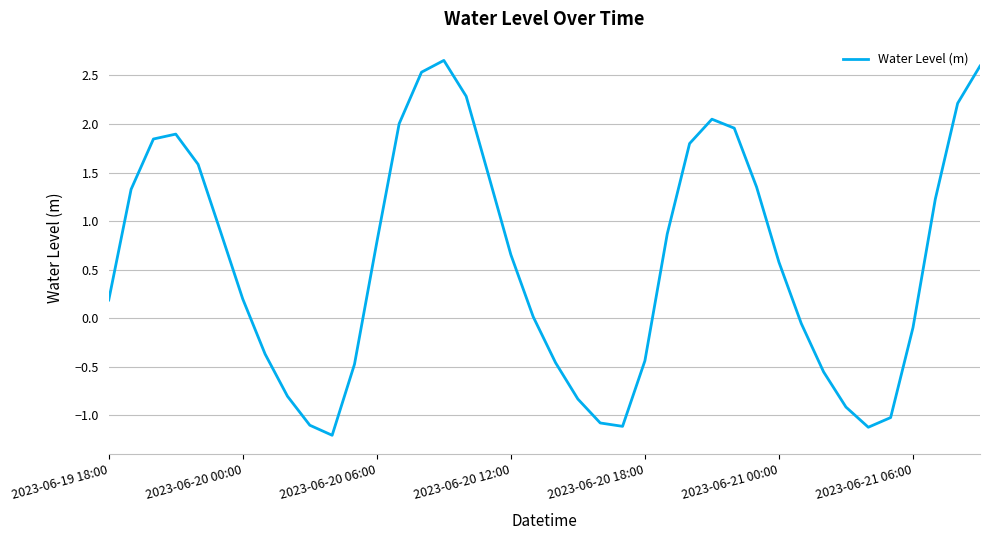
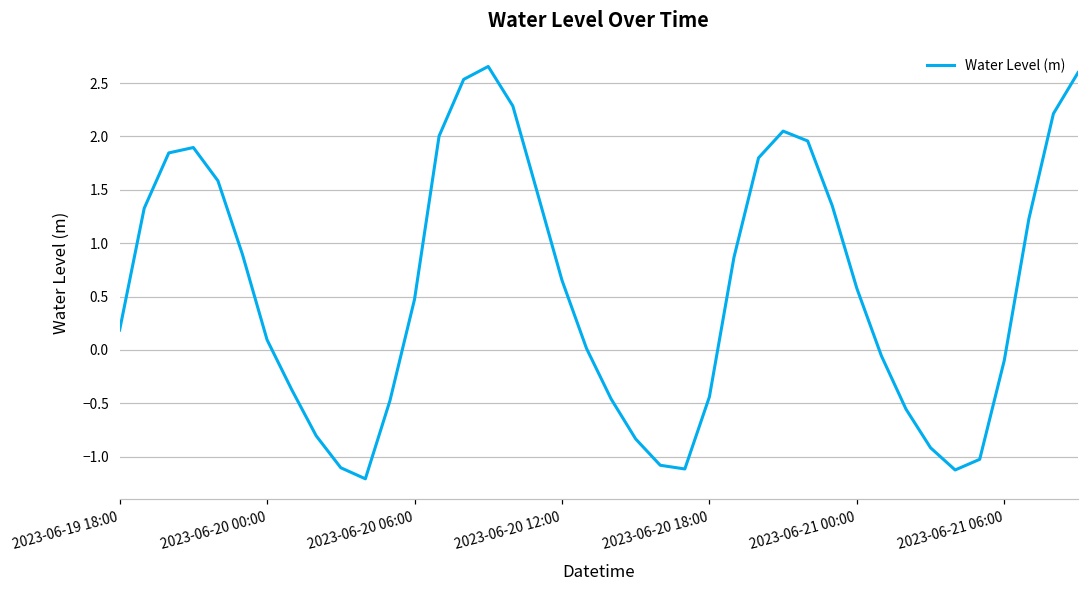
2023-06-20 00:00: 0.2 -> 0.1
2023-06-20 06:00: 0.8 -> 0.5
